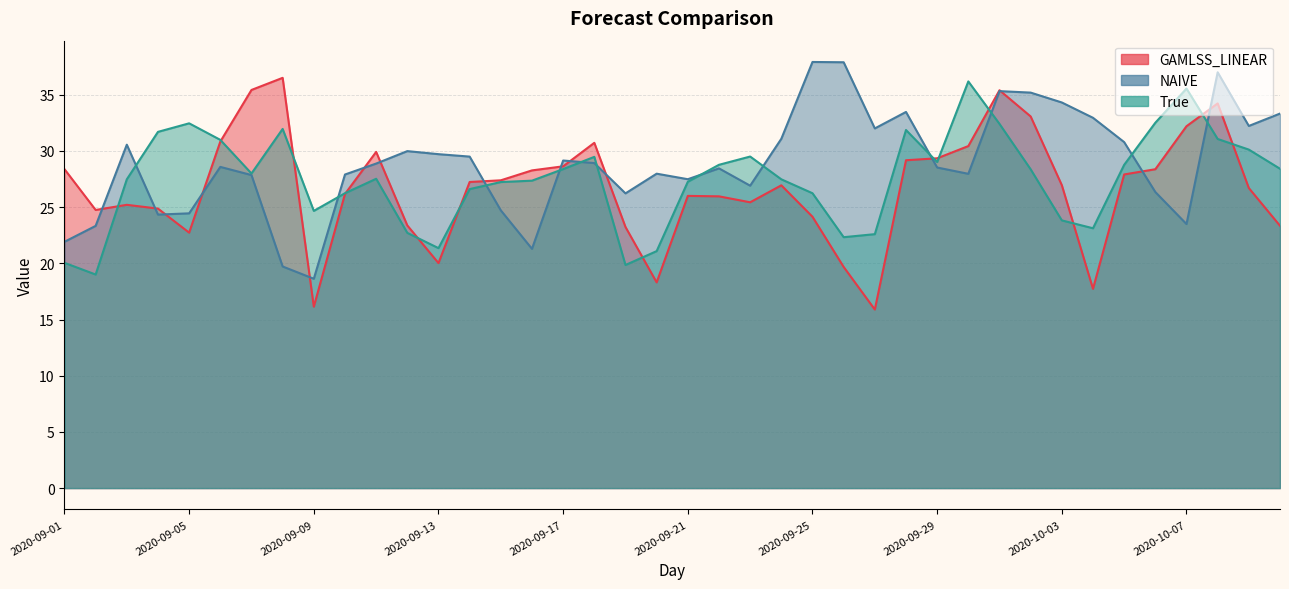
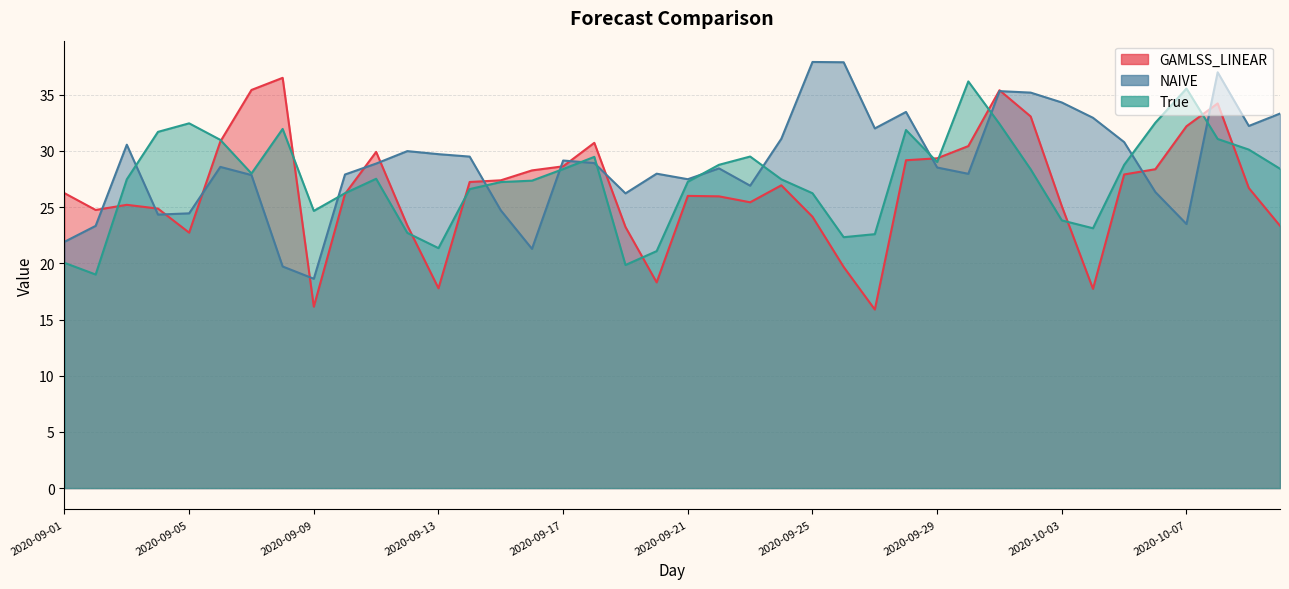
GAMLSS_LINEAR, 2020-09-01: 28.4 -> 26.2
GAMLSS_LINEAR, 2020-09-13: 20.0 -> 17.8
GAMLSS_LINEAR, 2020-10-03: 27.0 -> 25.1
